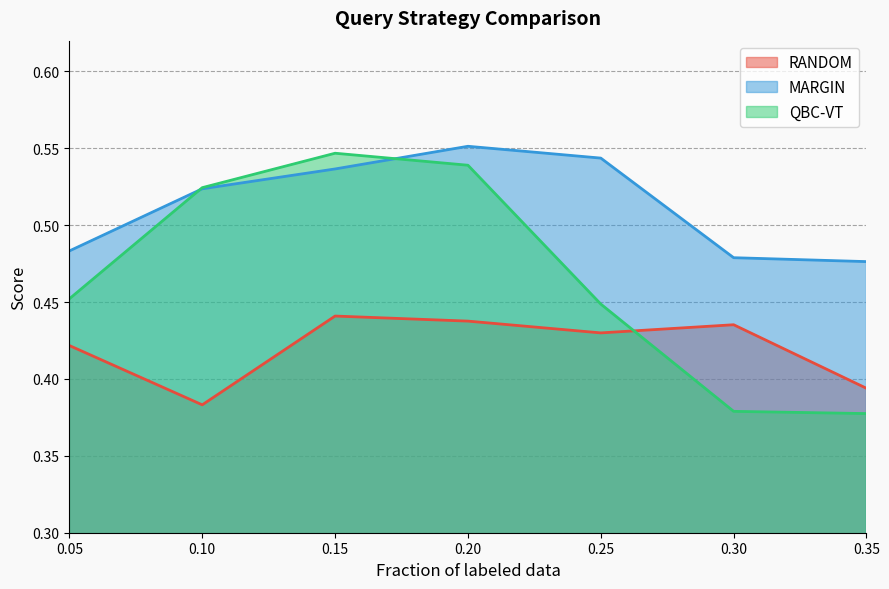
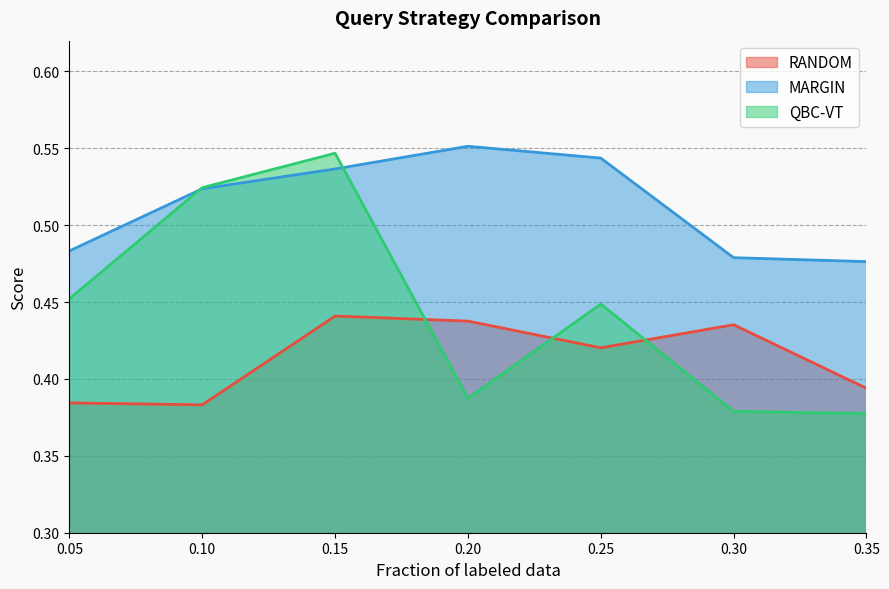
RANDOM, 0.05: 0.422 -> 0.384
QBC-VT, 0.20: 0.539 -> 0.387
RANDOM, 0.25: 0.430 -> 0.420
